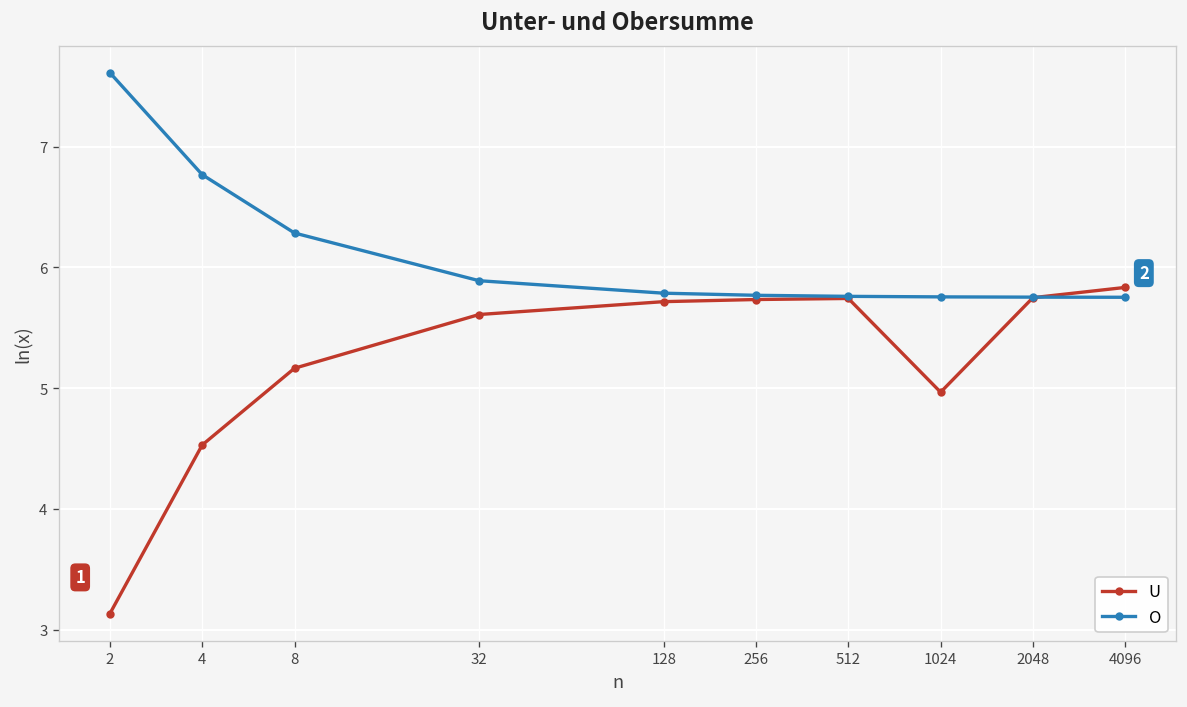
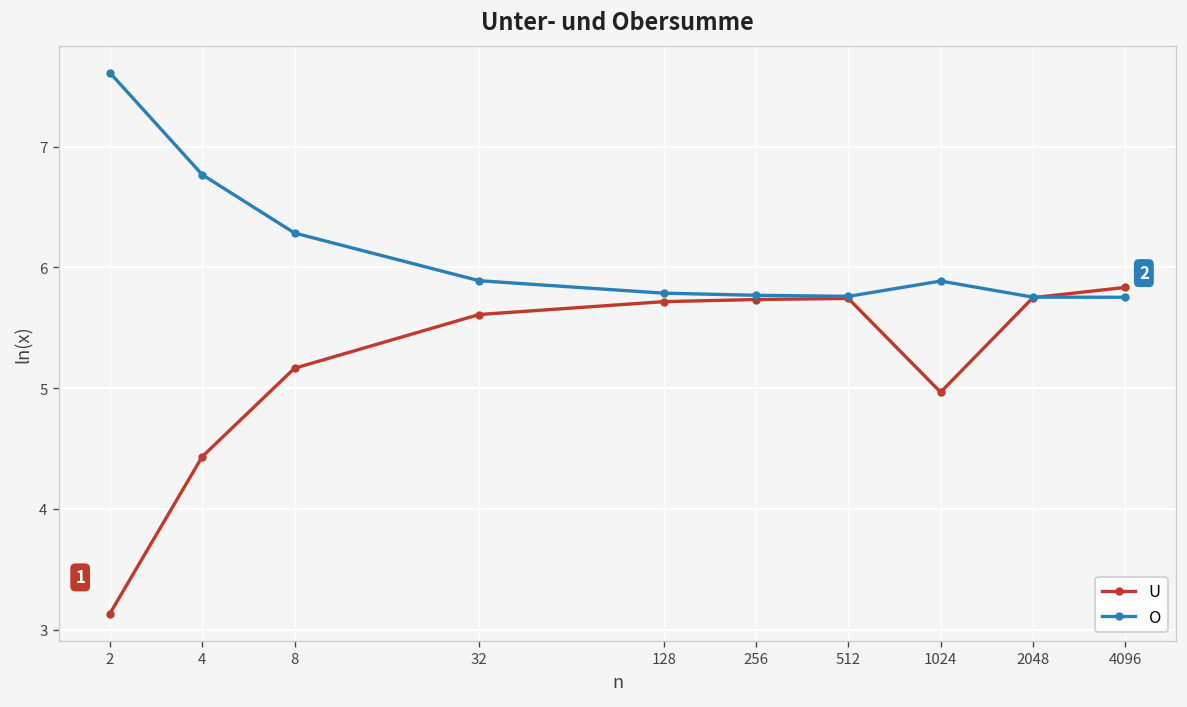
U, 4: 4.53 -> 4.43
O, 1024: 5.75 -> 5.89
